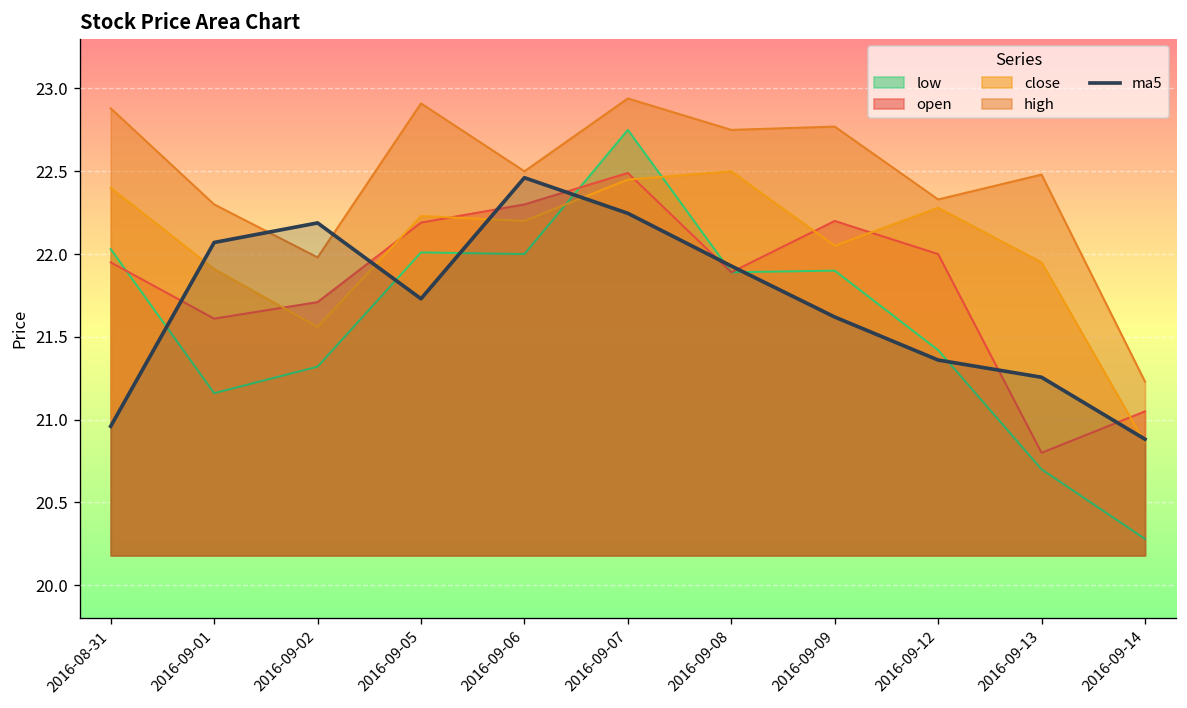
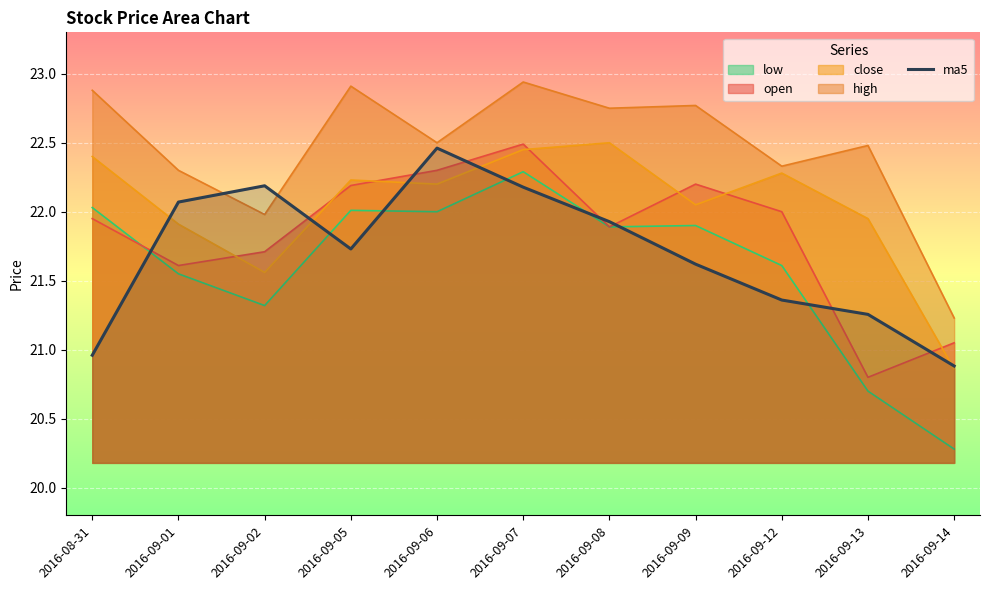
low, 2016-09-01: 21.16 -> 21.55
low, 2016-09-07: 22.75 -> 22.29
ma5, 2016-09-07: 22.25 -> 22.18
low, 2016-09-12: 21.42 -> 21.61
